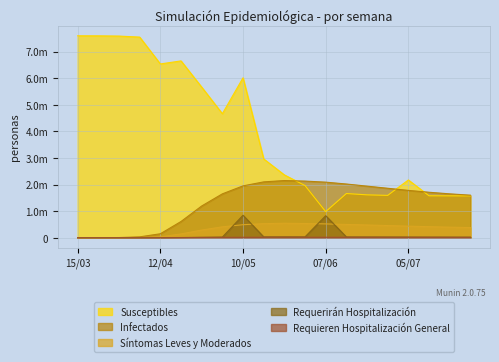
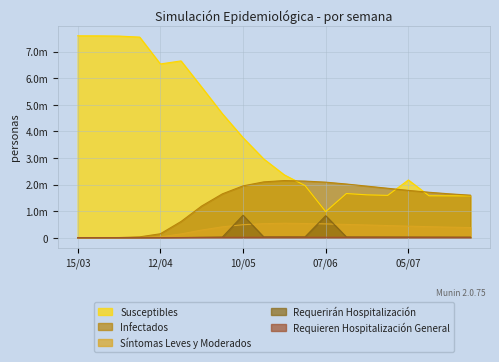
Susceptibles, 10/05: 6.0m -> 3.8m
